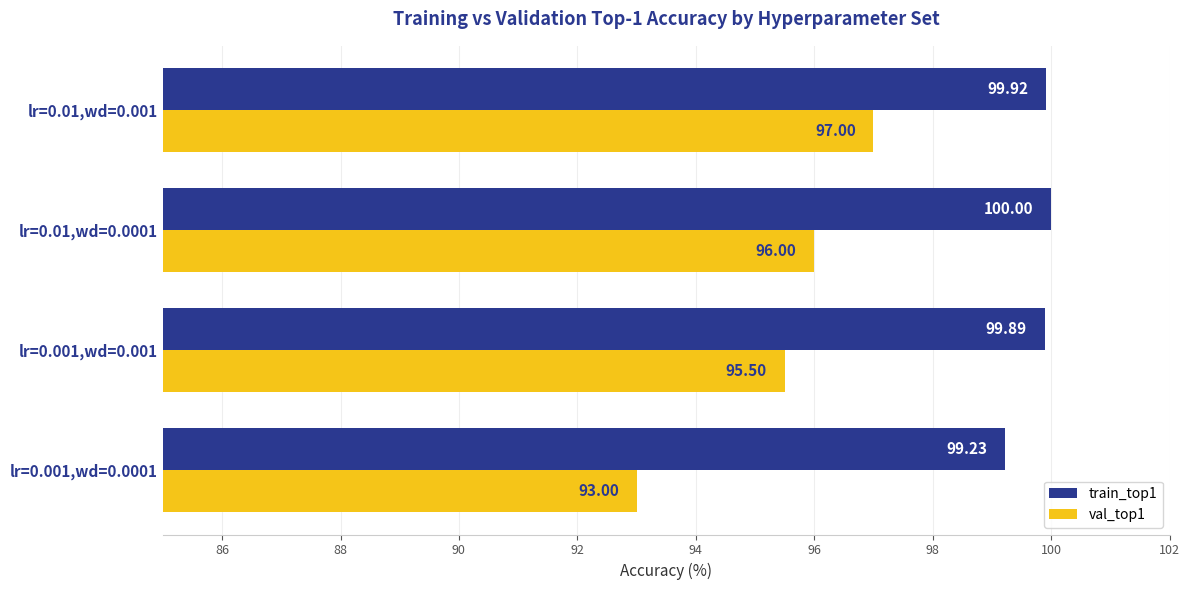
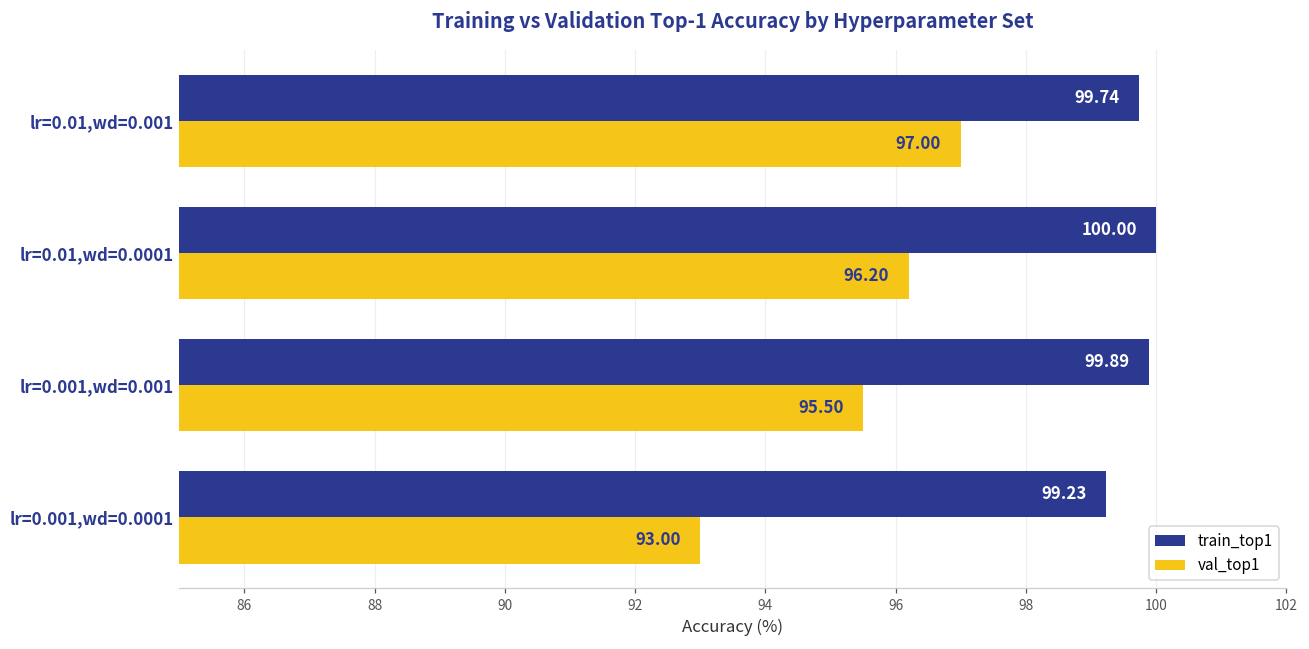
train_top1, lr=0.01,wd=0.001: 99.92 -> 99.74
val_top1, lr=0.01,wd=0.0001: 96.00 -> 96.20
